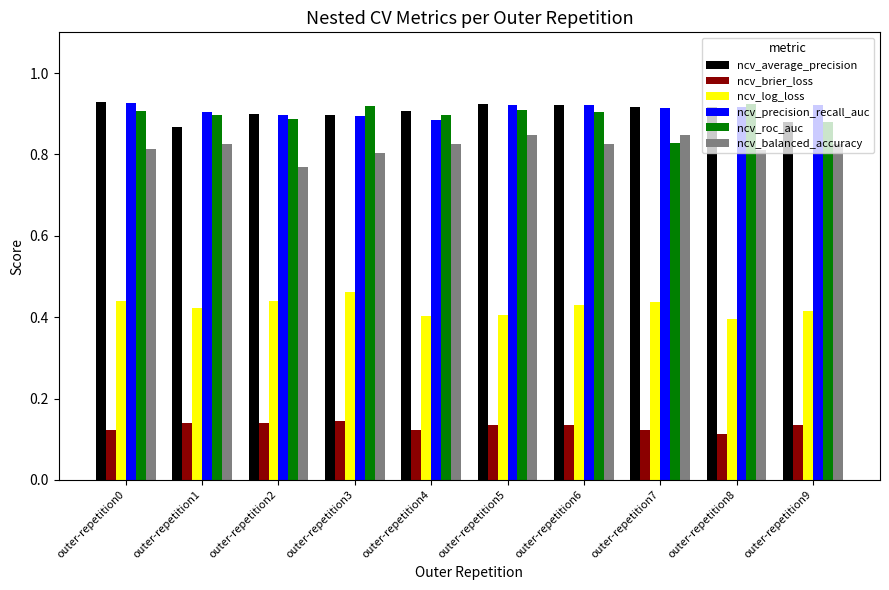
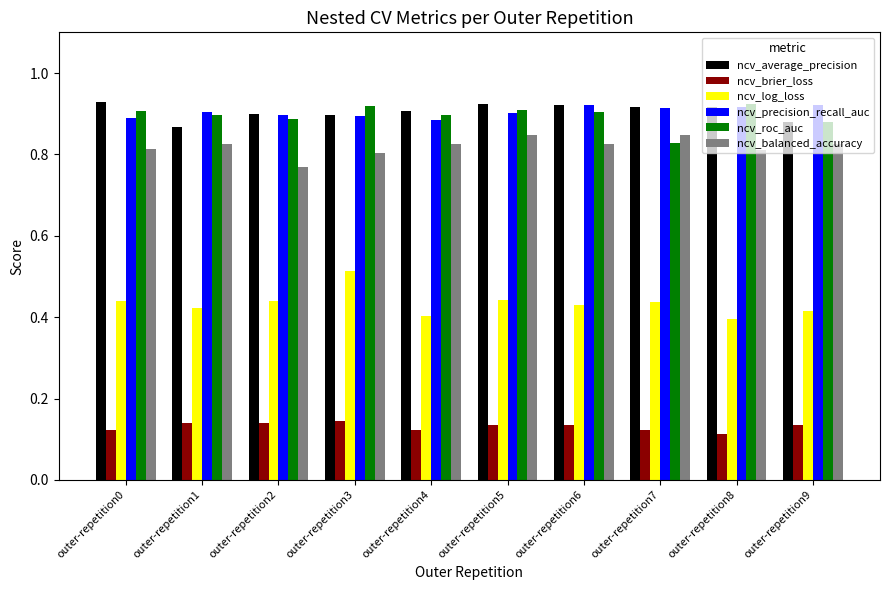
ncv_precision_recall_auc, outer-repetition0: 0.93 -> 0.89
ncv_log_loss, outer-repetition3: 0.46 -> 0.51
ncv_log_loss, outer-repetition5: 0.41 -> 0.44
ncv_precision_recall_auc, outer-repetition5: 0.92 -> 0.90
